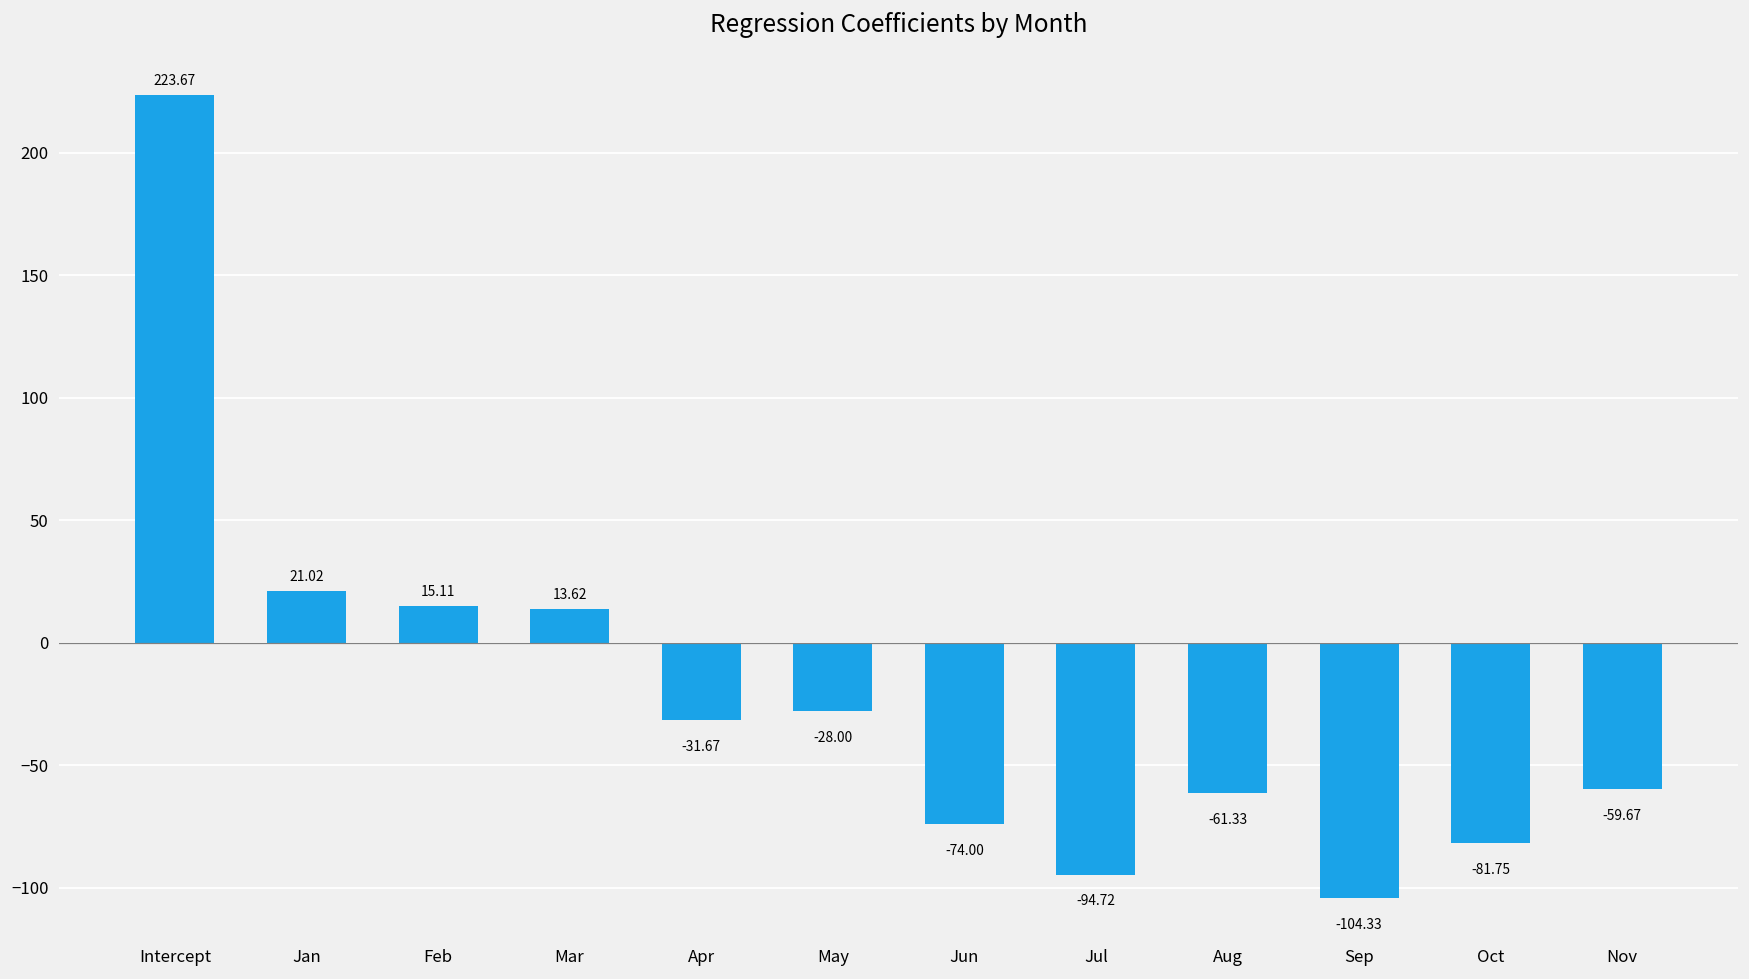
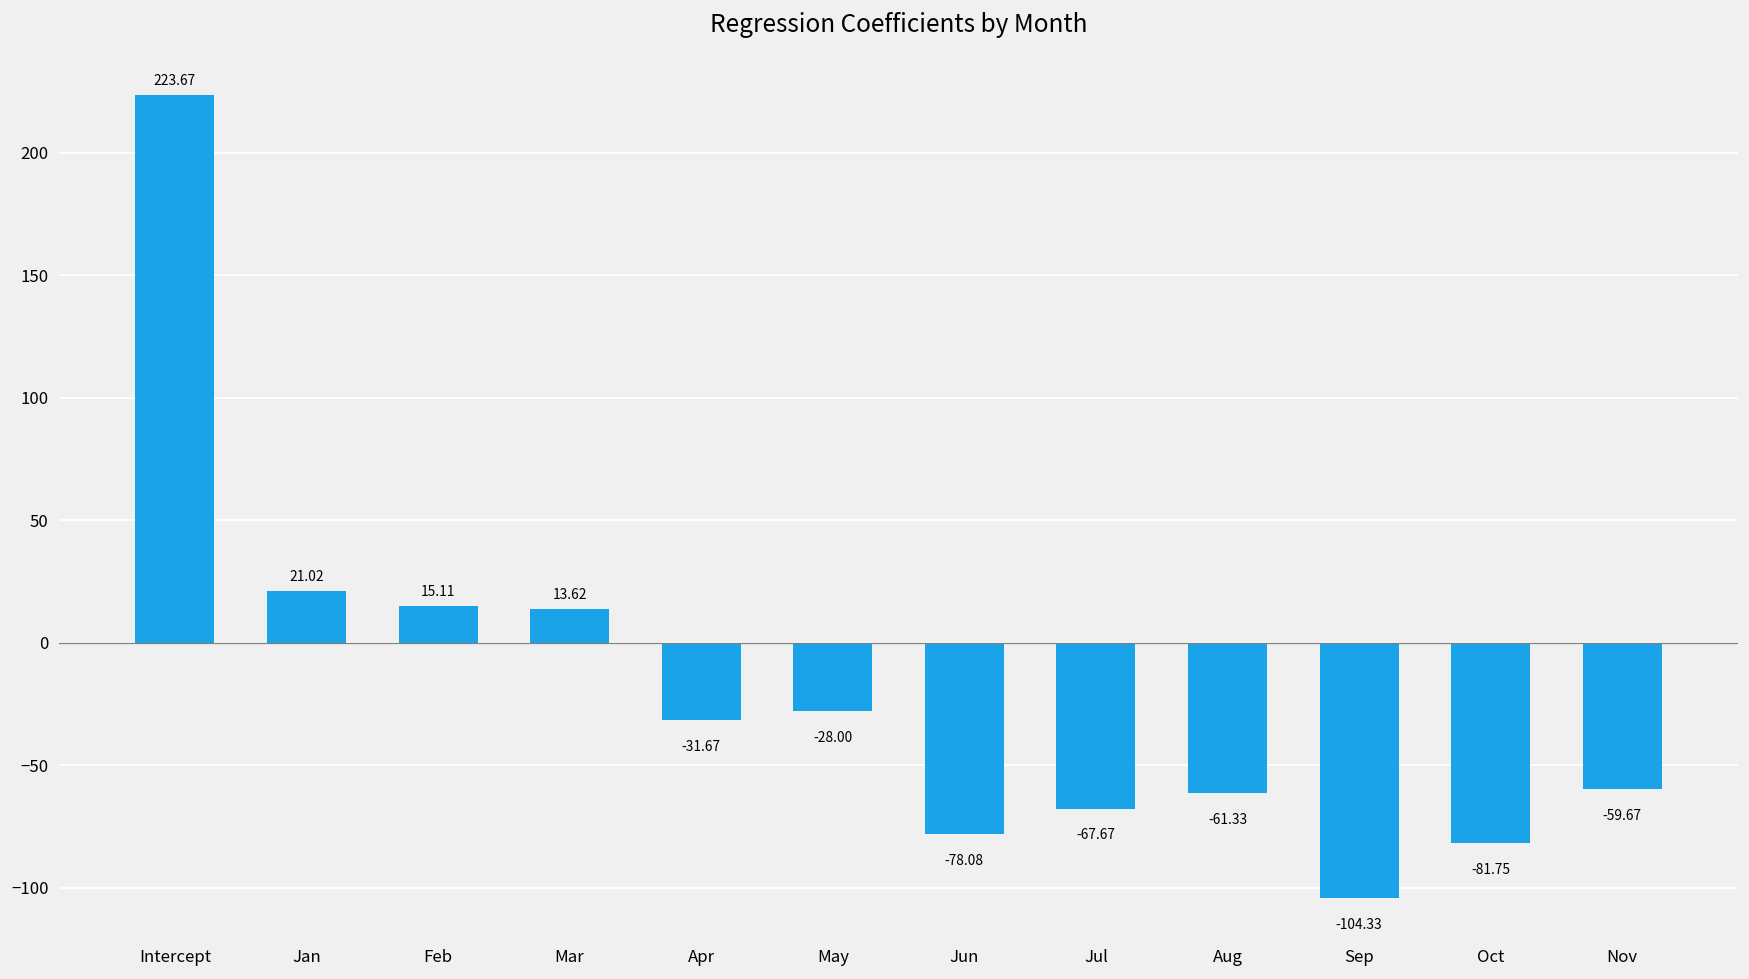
Jun: -74.00 -> -78.08
Jul: -94.72 -> -67.67
